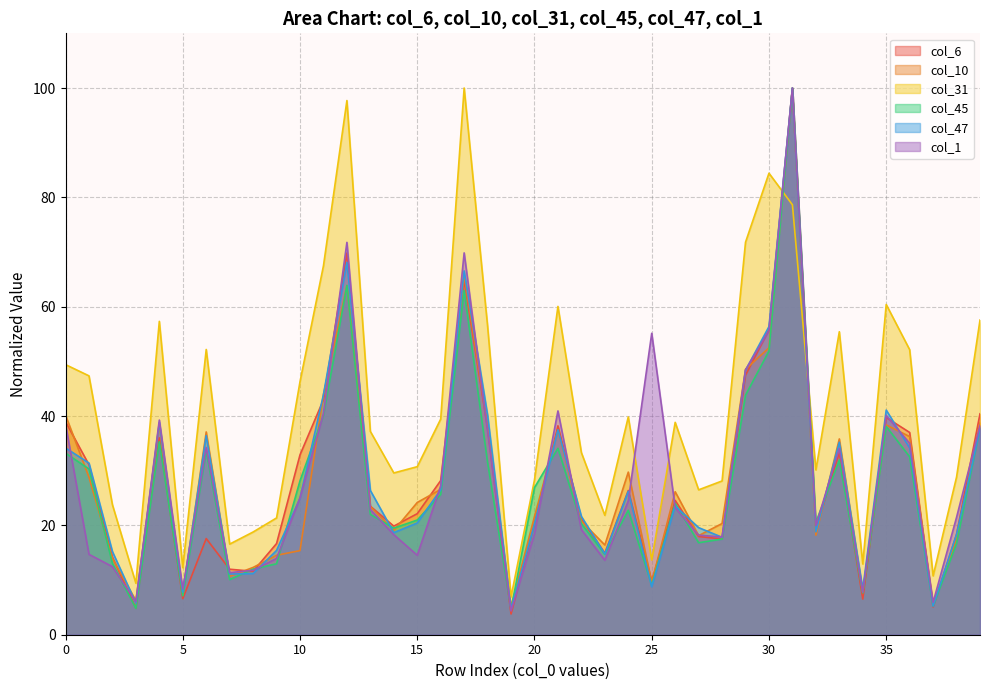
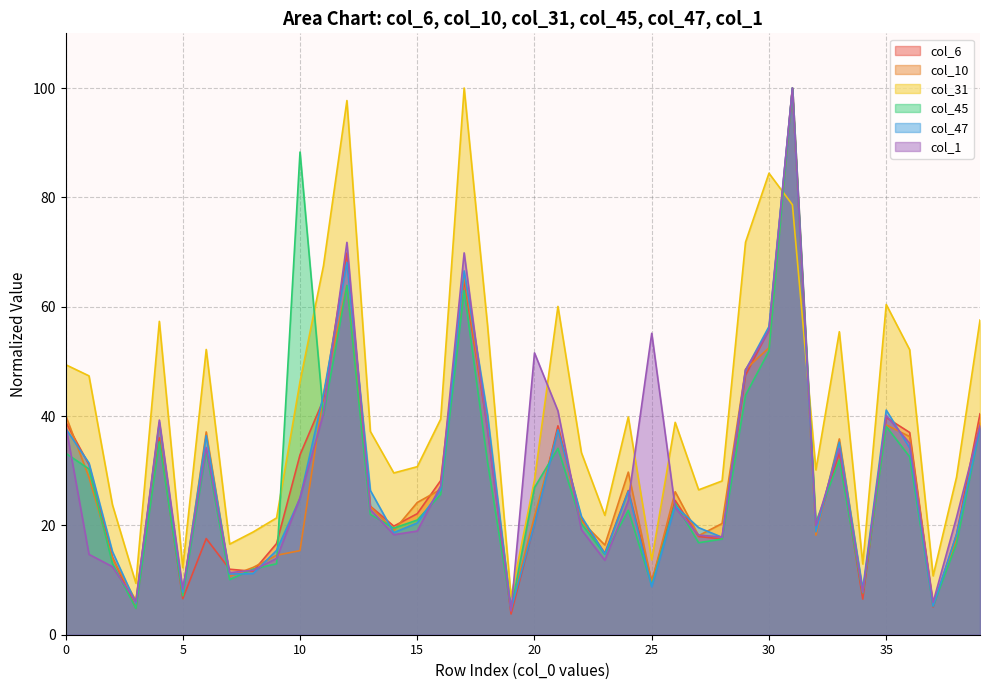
col_47, 0: 34 -> 38
col_45, 10: 28 -> 88
col_1, 15: 15 -> 19
col_1, 20: 18 -> 52
